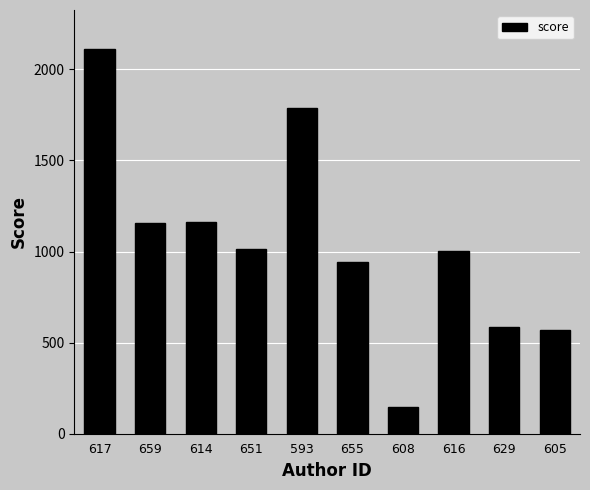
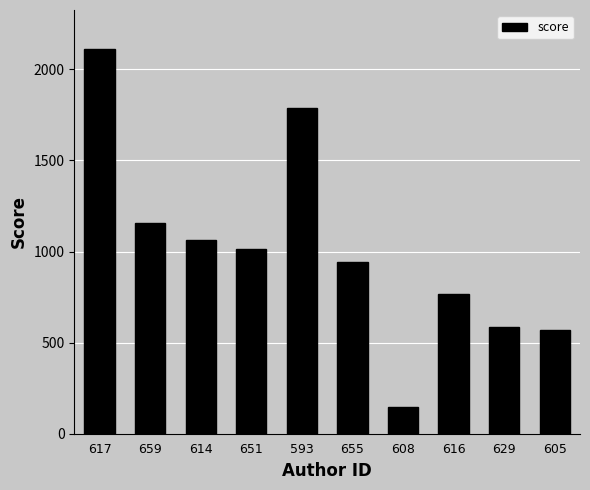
614: 1160 -> 1070
616: 1000 -> 770
